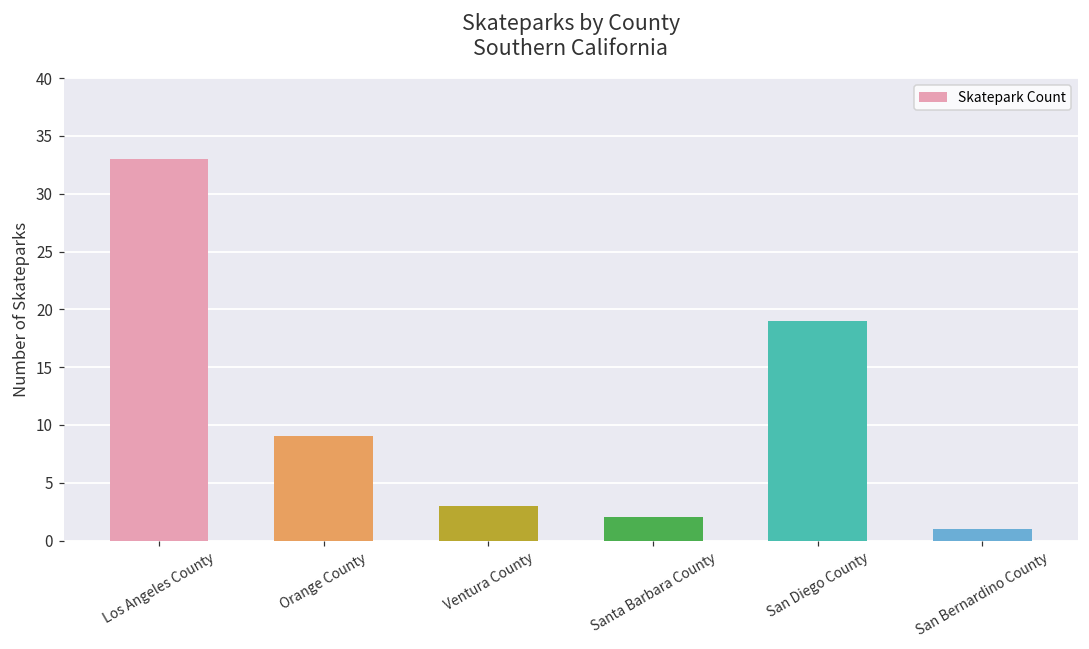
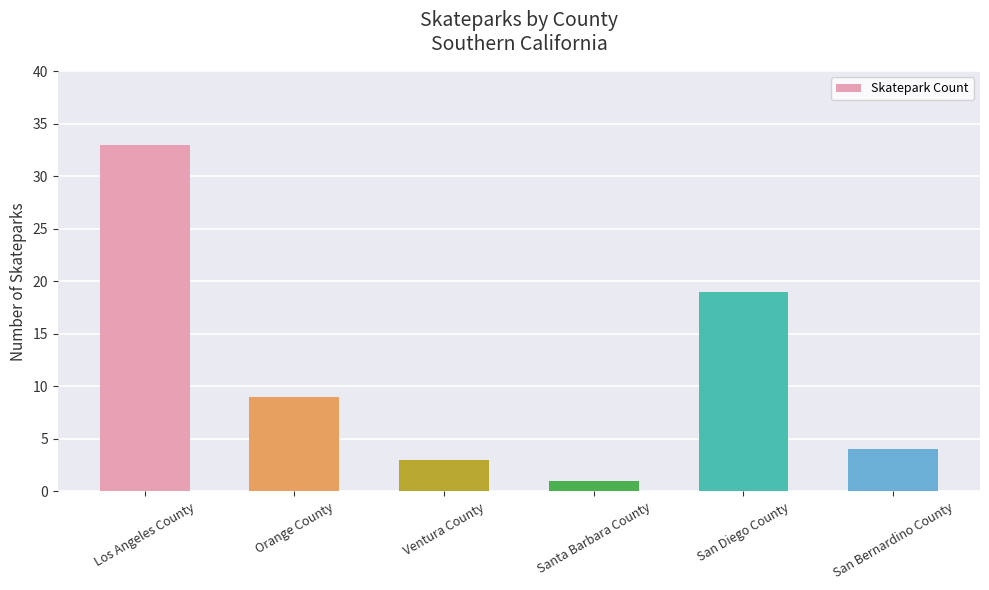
Santa Barbara County: 2 -> 1
San Bernardino County: 1 -> 4
